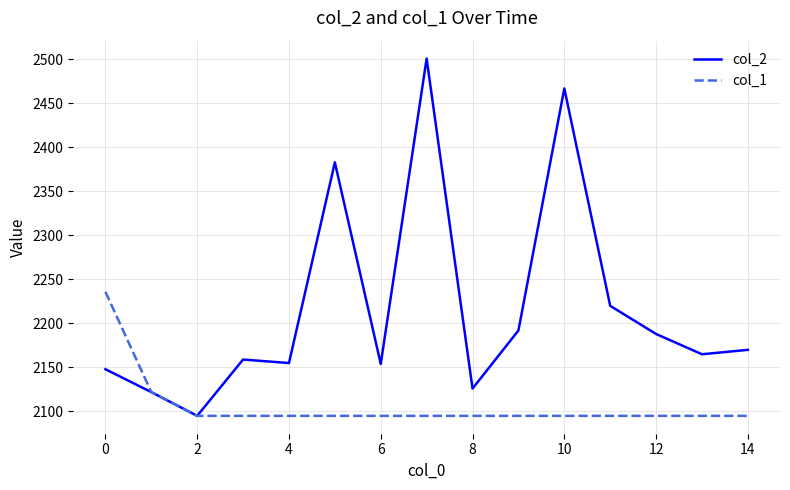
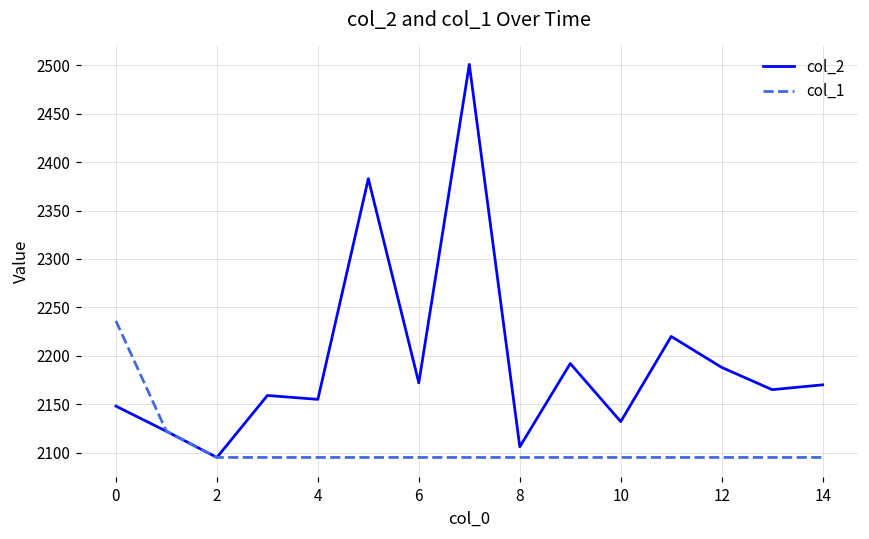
col_2, 6: 2150 -> 2170
col_2, 8: 2130 -> 2110
col_2, 10: 2470 -> 2130
